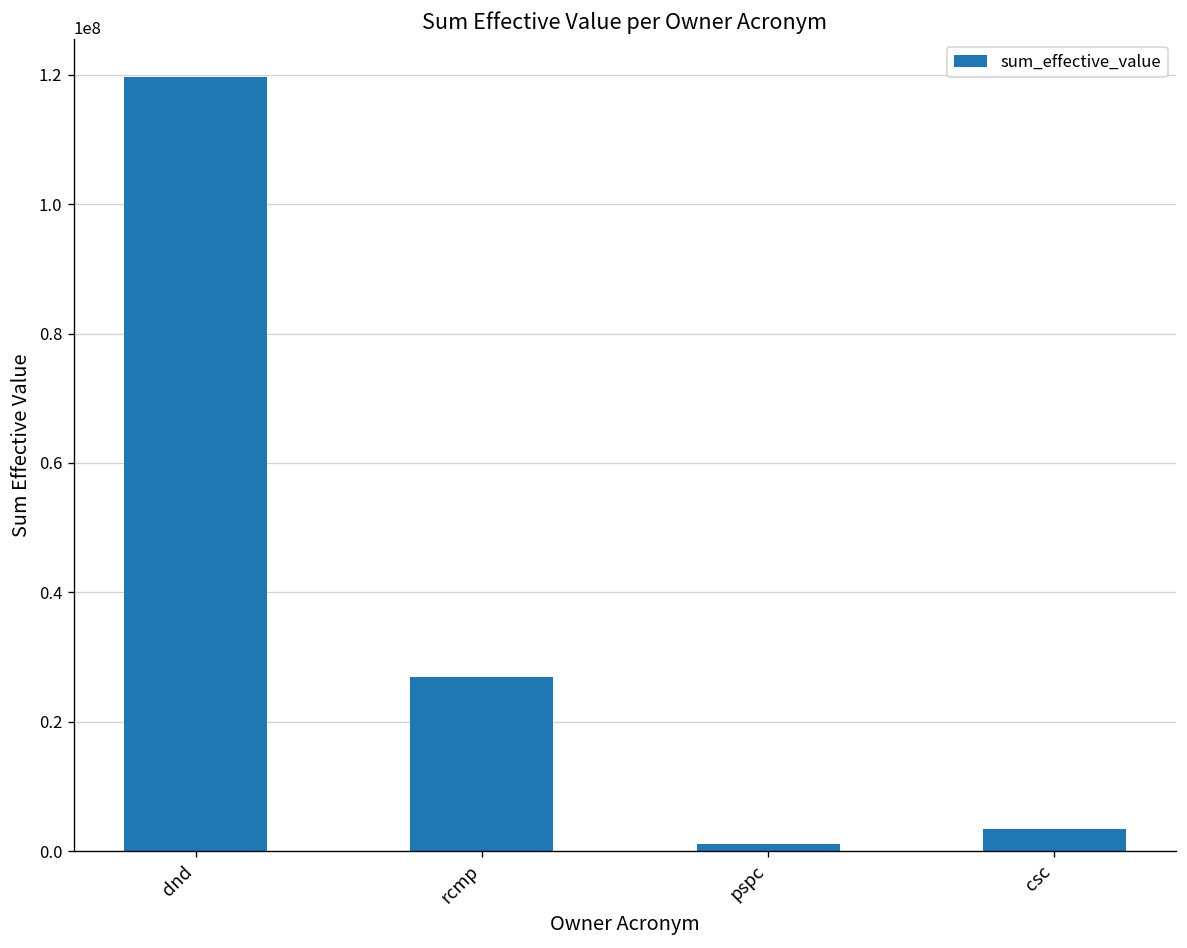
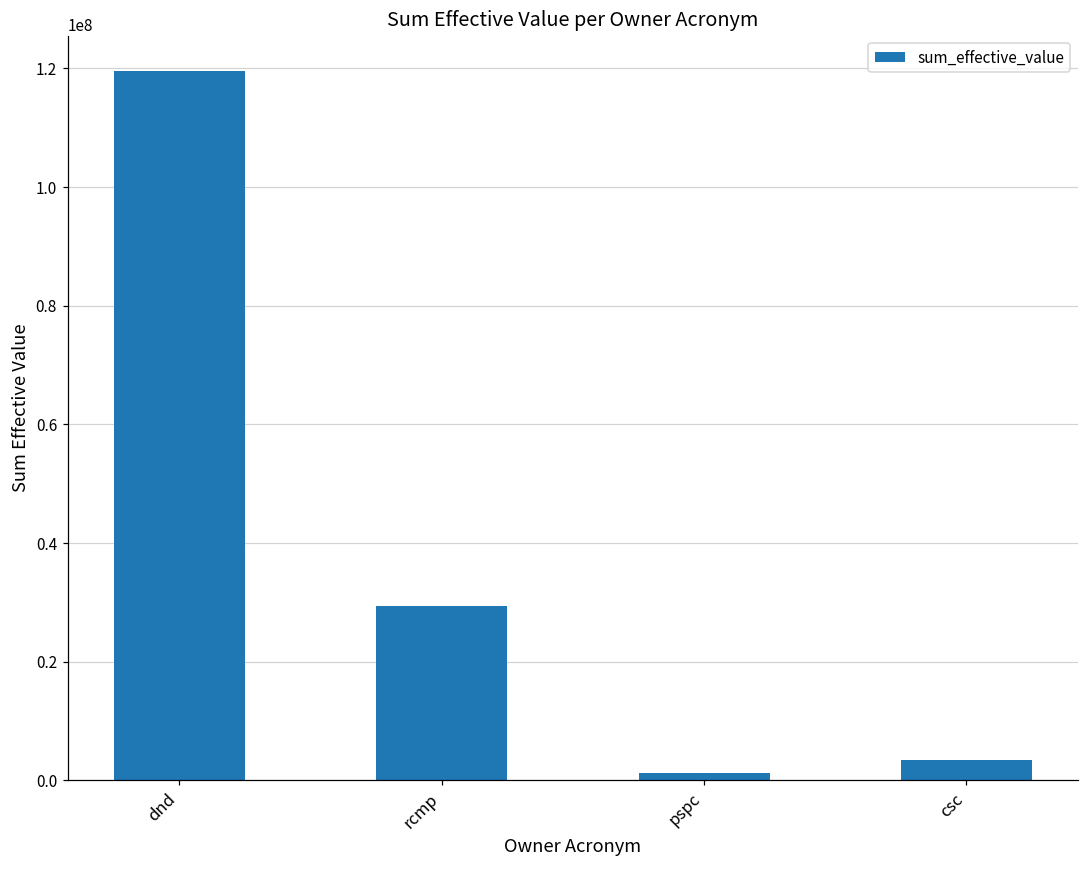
rcmp: 27000000 -> 29000000
